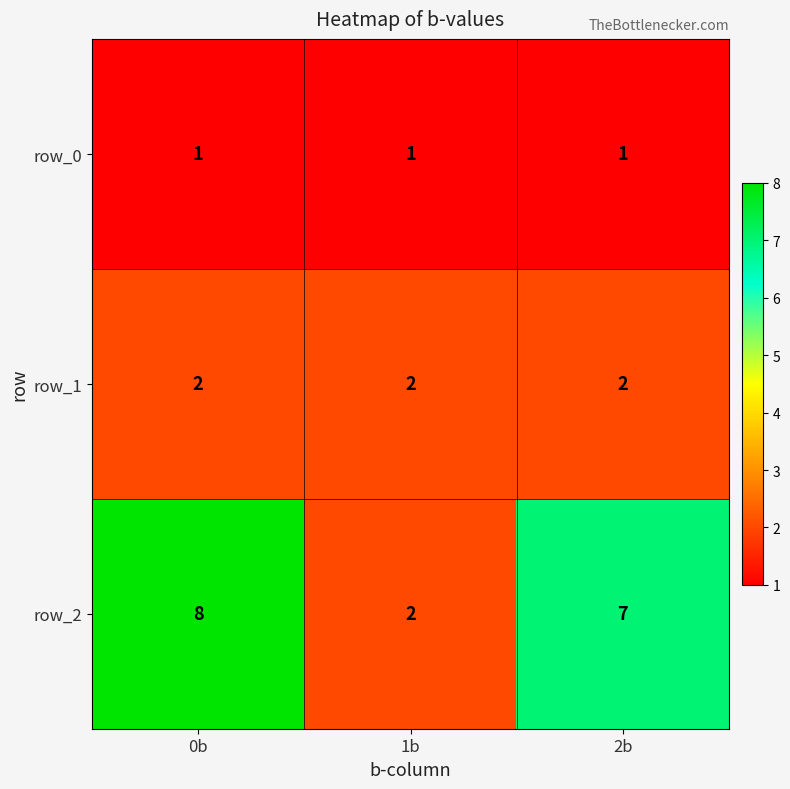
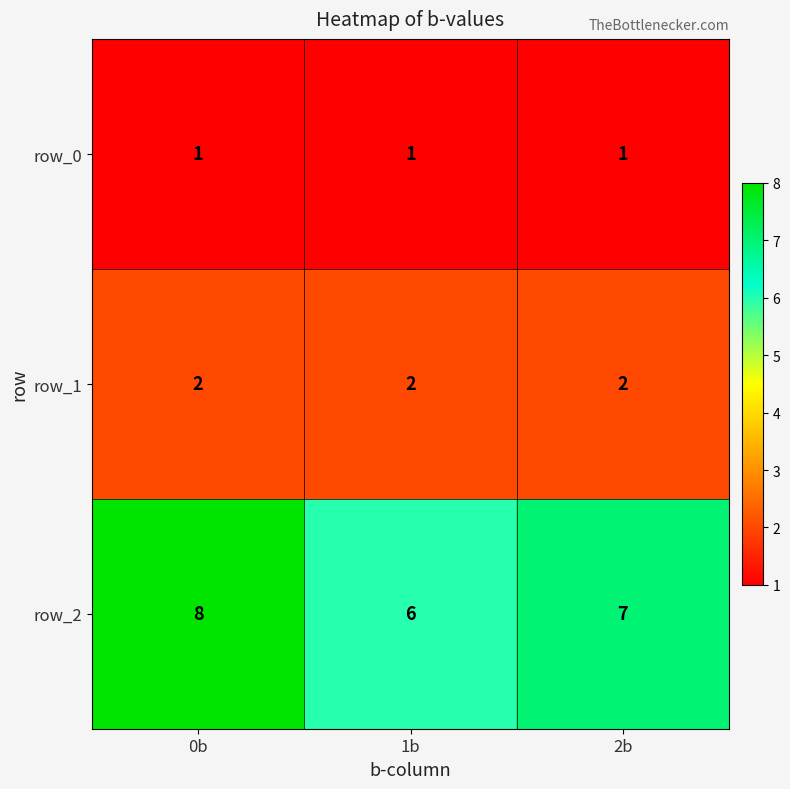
row_2, 1b: 2 -> 6
